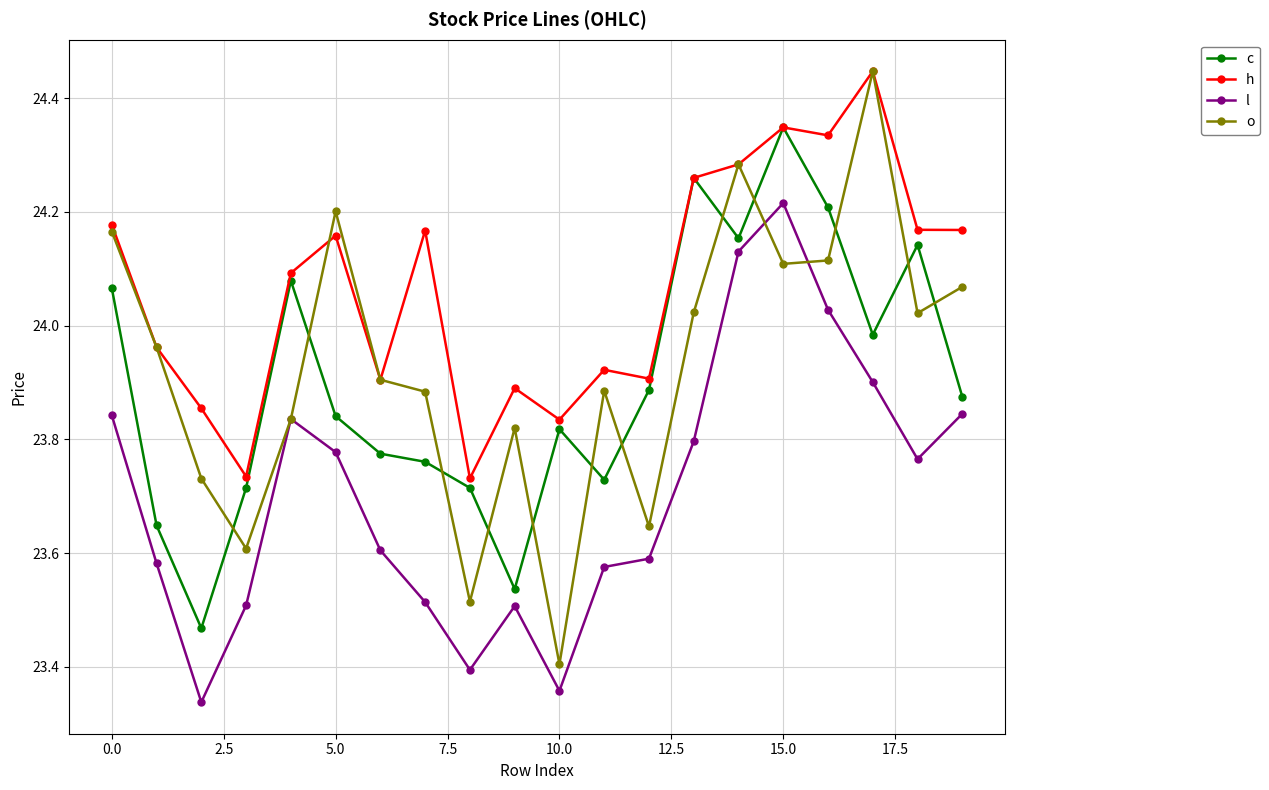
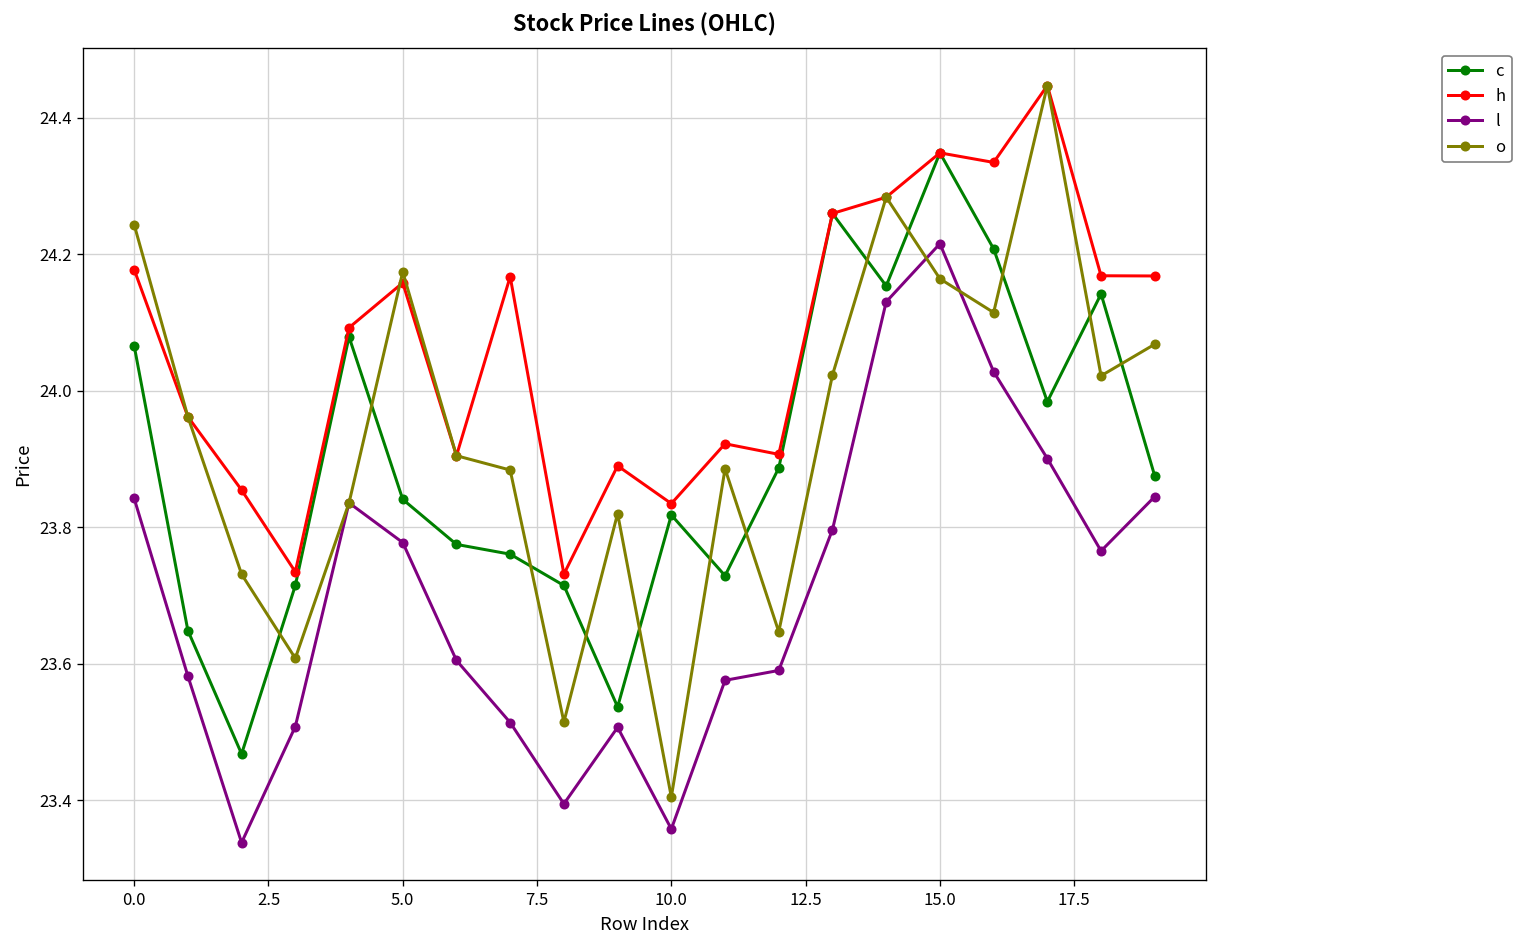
o, 0.0: 24.17 -> 24.24
o, 5.0: 24.20 -> 24.17
o, 15.0: 24.11 -> 24.16
